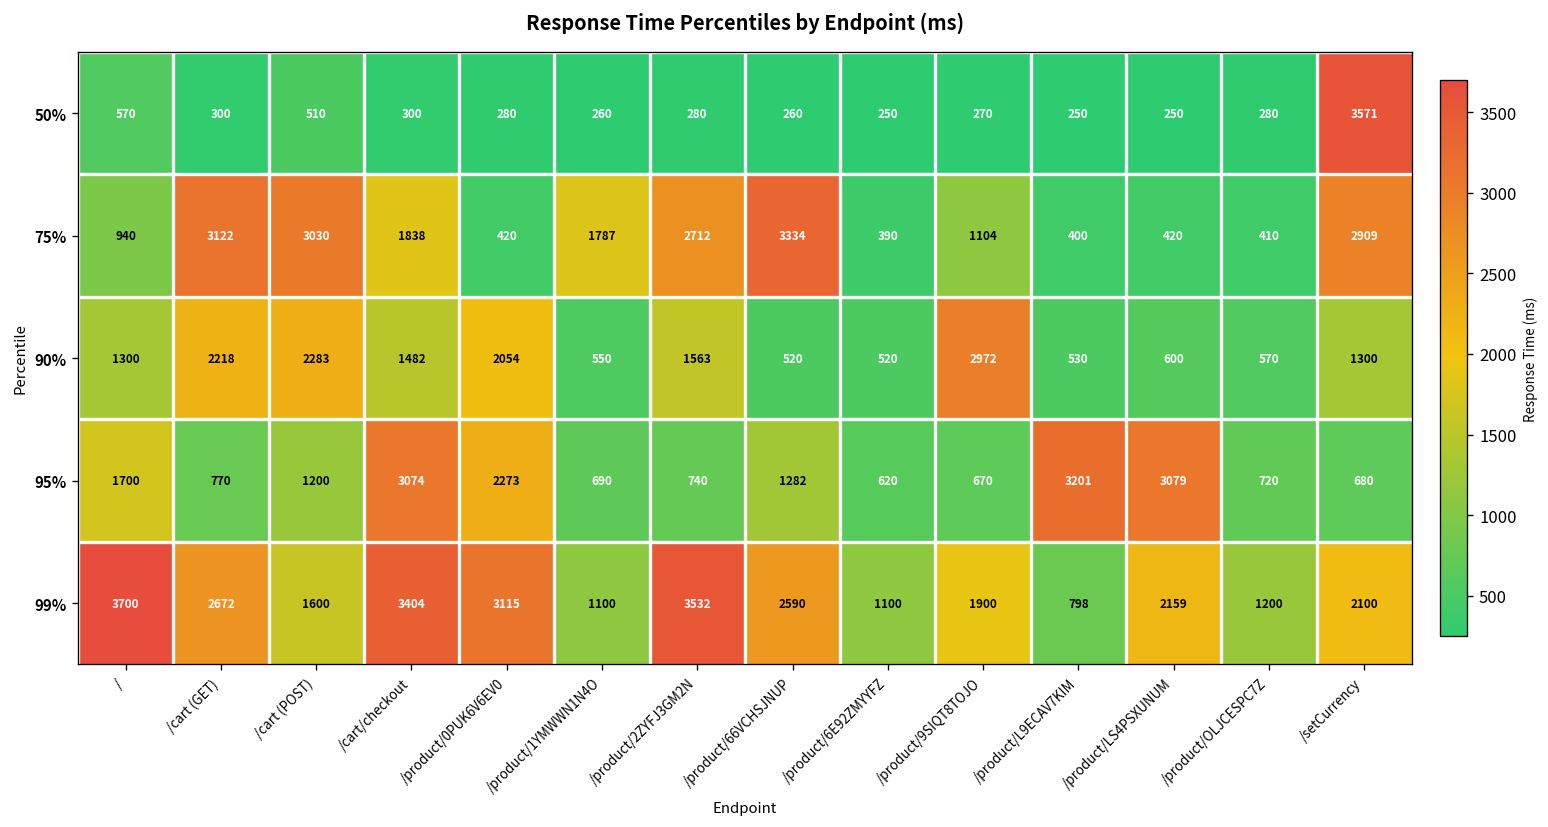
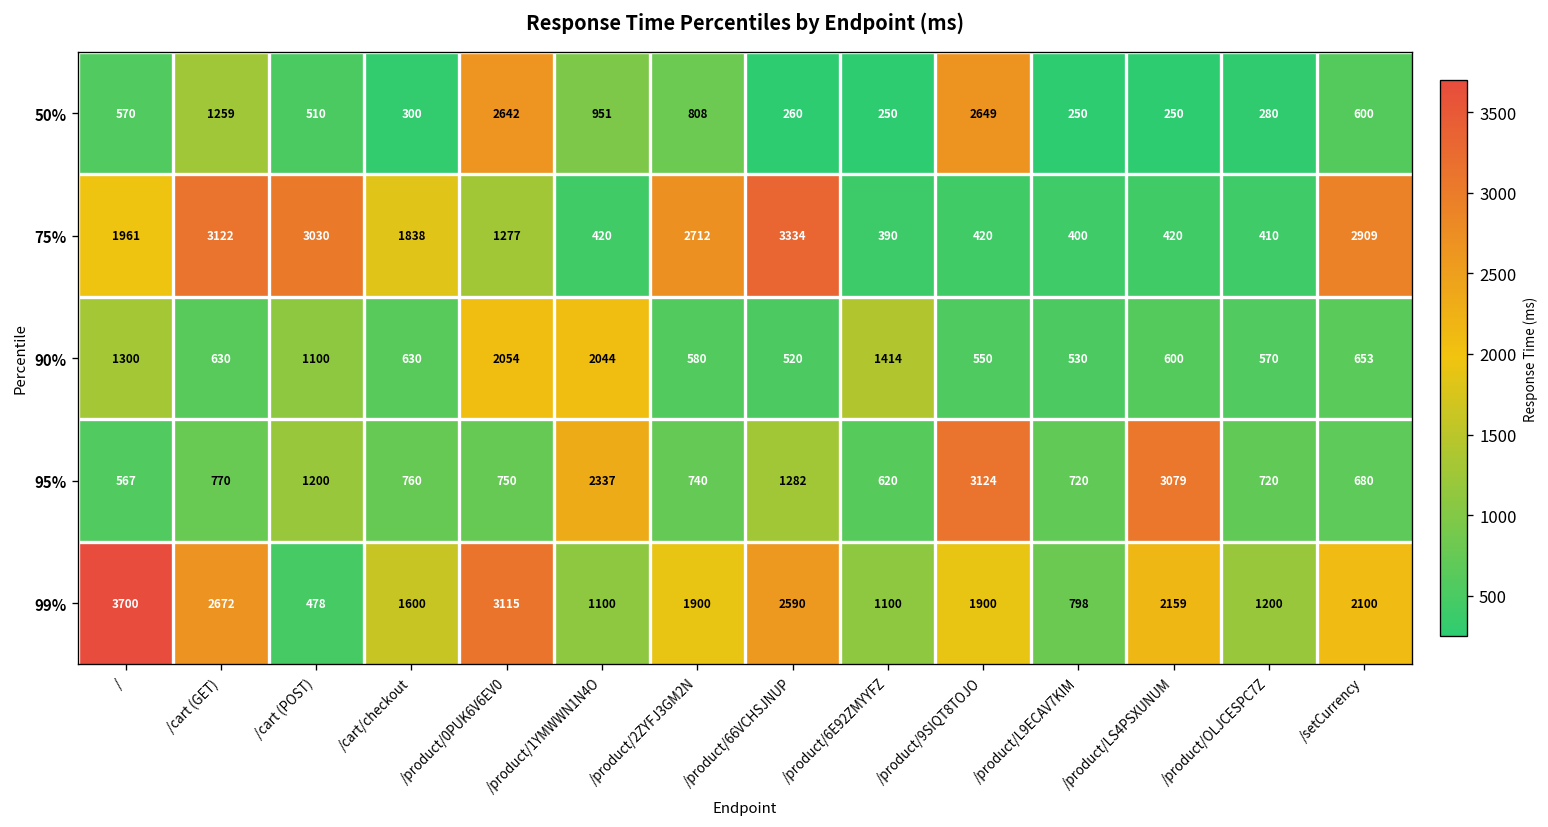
50%, /cart (GET): 300 -> 1259
50%, /product/0PUK6V6EV0: 280 -> 2642
50%, /product/1YMWWN1N4O: 260 -> 951
50%, /product/2ZYFJ3GM2N: 280 -> 808
50%, /product/9SIQT8TOJO: 270 -> 2649
50%, /setCurrency: 3571 -> 600
75%, /: 940 -> 1961
75%, /product/0PUK6V6EV0: 420 -> 1277
75%, /product/1YMWWN1N4O: 1787 -> 420
75%, /product/9SIQT8TOJO: 1104 -> 420
90%, /cart (GET): 2218 -> 630
90%, /cart (POST): 2283 -> 1100
90%, /cart/checkout: 1482 -> 630
90%, /product/1YMWWN1N4O: 550 -> 2044
90%, /product/2ZYFJ3GM2N: 1563 -> 580
90%, /product/6E92ZMYYFZ: 520 -> 1414
90%, /product/9SIQT8TOJO: 2972 -> 550
90%, /setCurrency: 1300 -> 653
95%, /: 1700 -> 567
95%, /cart/checkout: 3074 -> 760
95%, /product/0PUK6V6EV0: 2273 -> 750
95%, /product/1YMWWN1N4O: 690 -> 2337
95%, /product/9SIQT8TOJO: 670 -> 3124
95%, /product/L9ECAV7KIM: 3201 -> 720
99%, /cart (POST): 1600 -> 478
99%, /cart/checkout: 3404 -> 1600
99%, /product/2ZYFJ3GM2N: 3532 -> 1900
